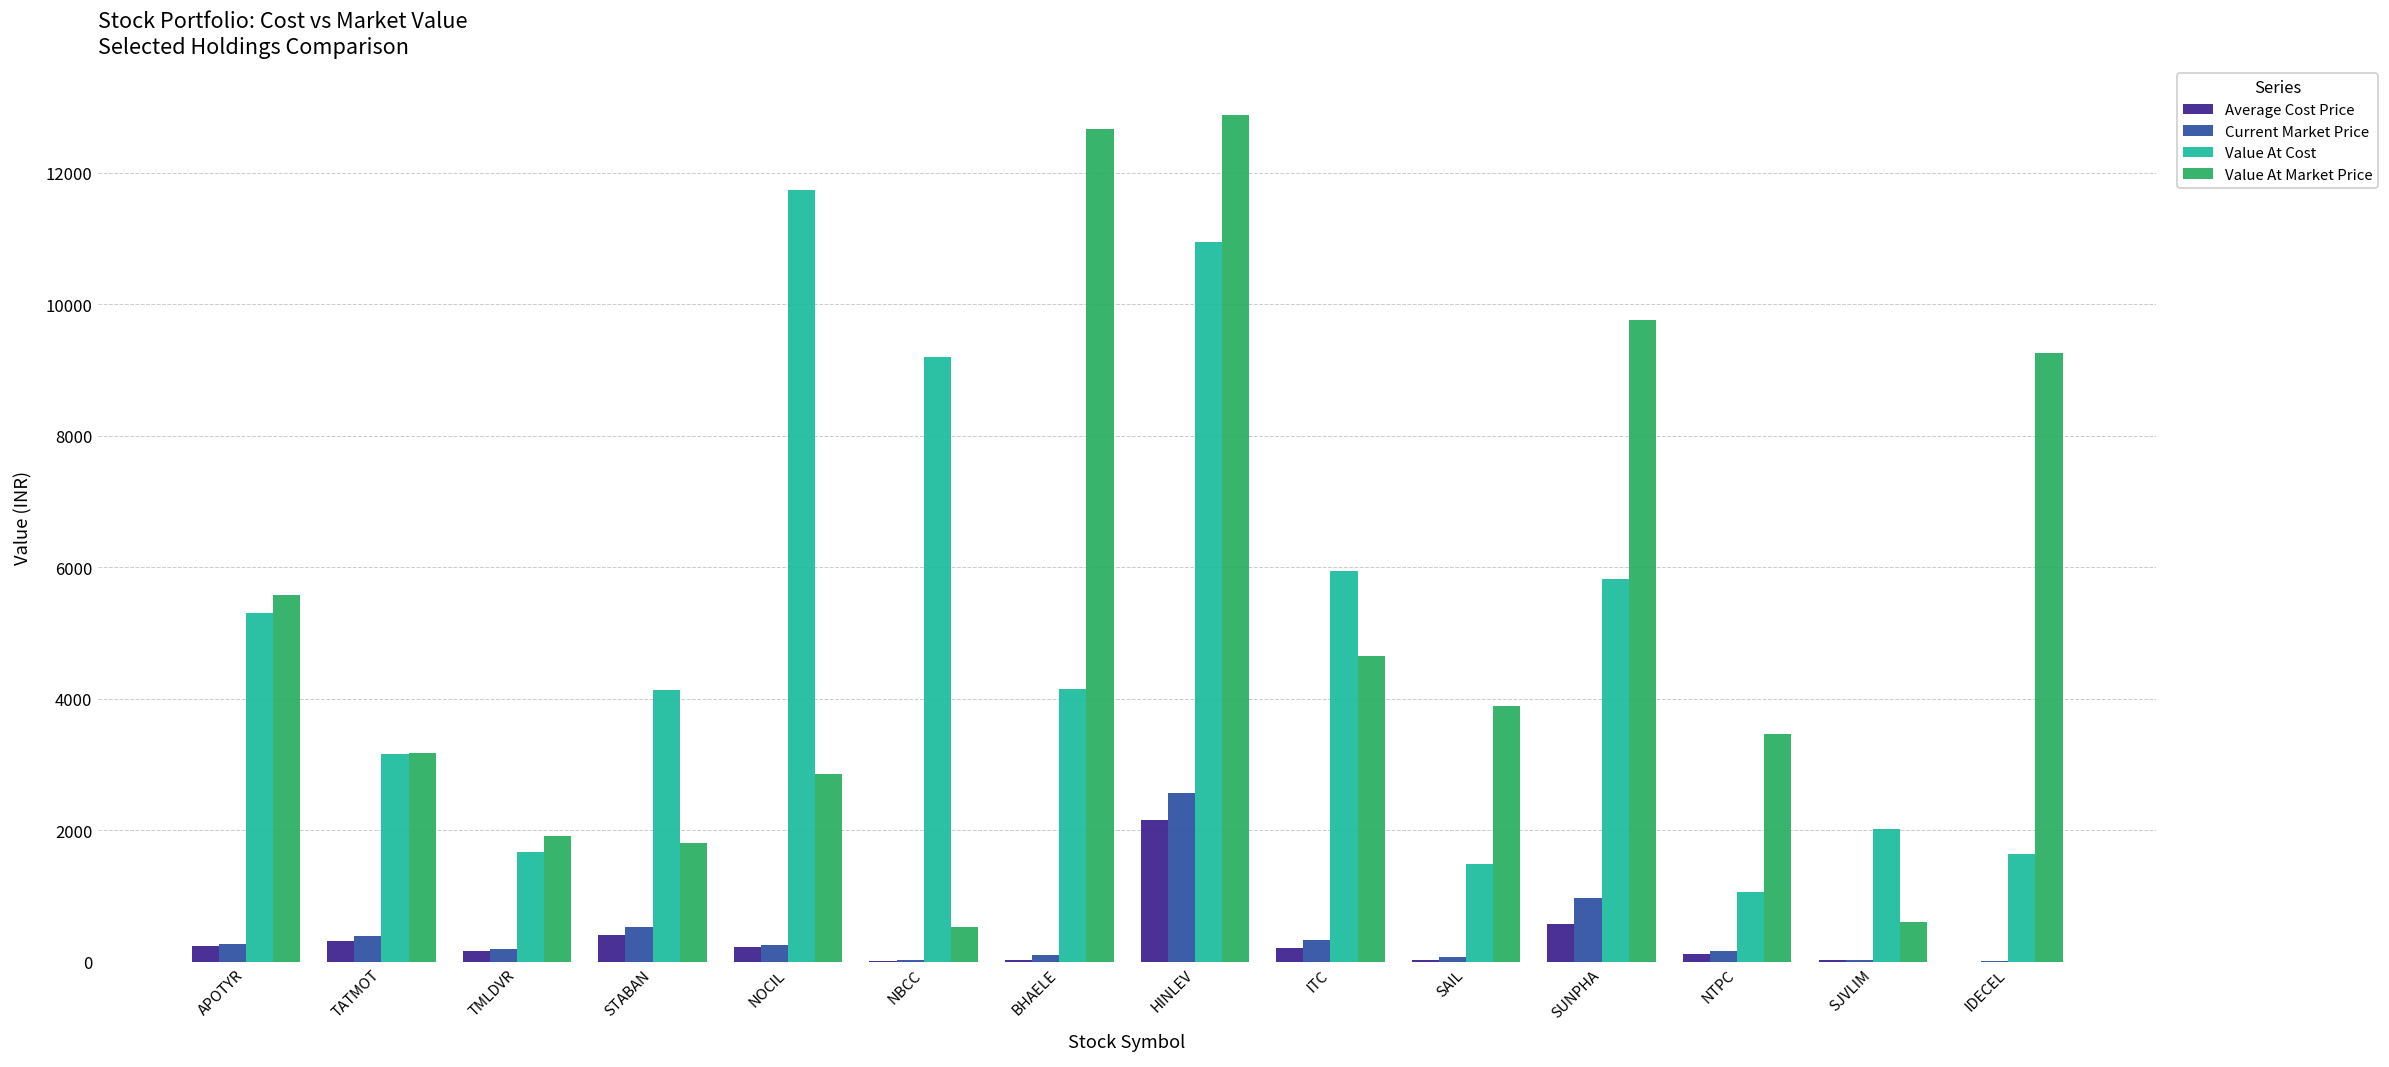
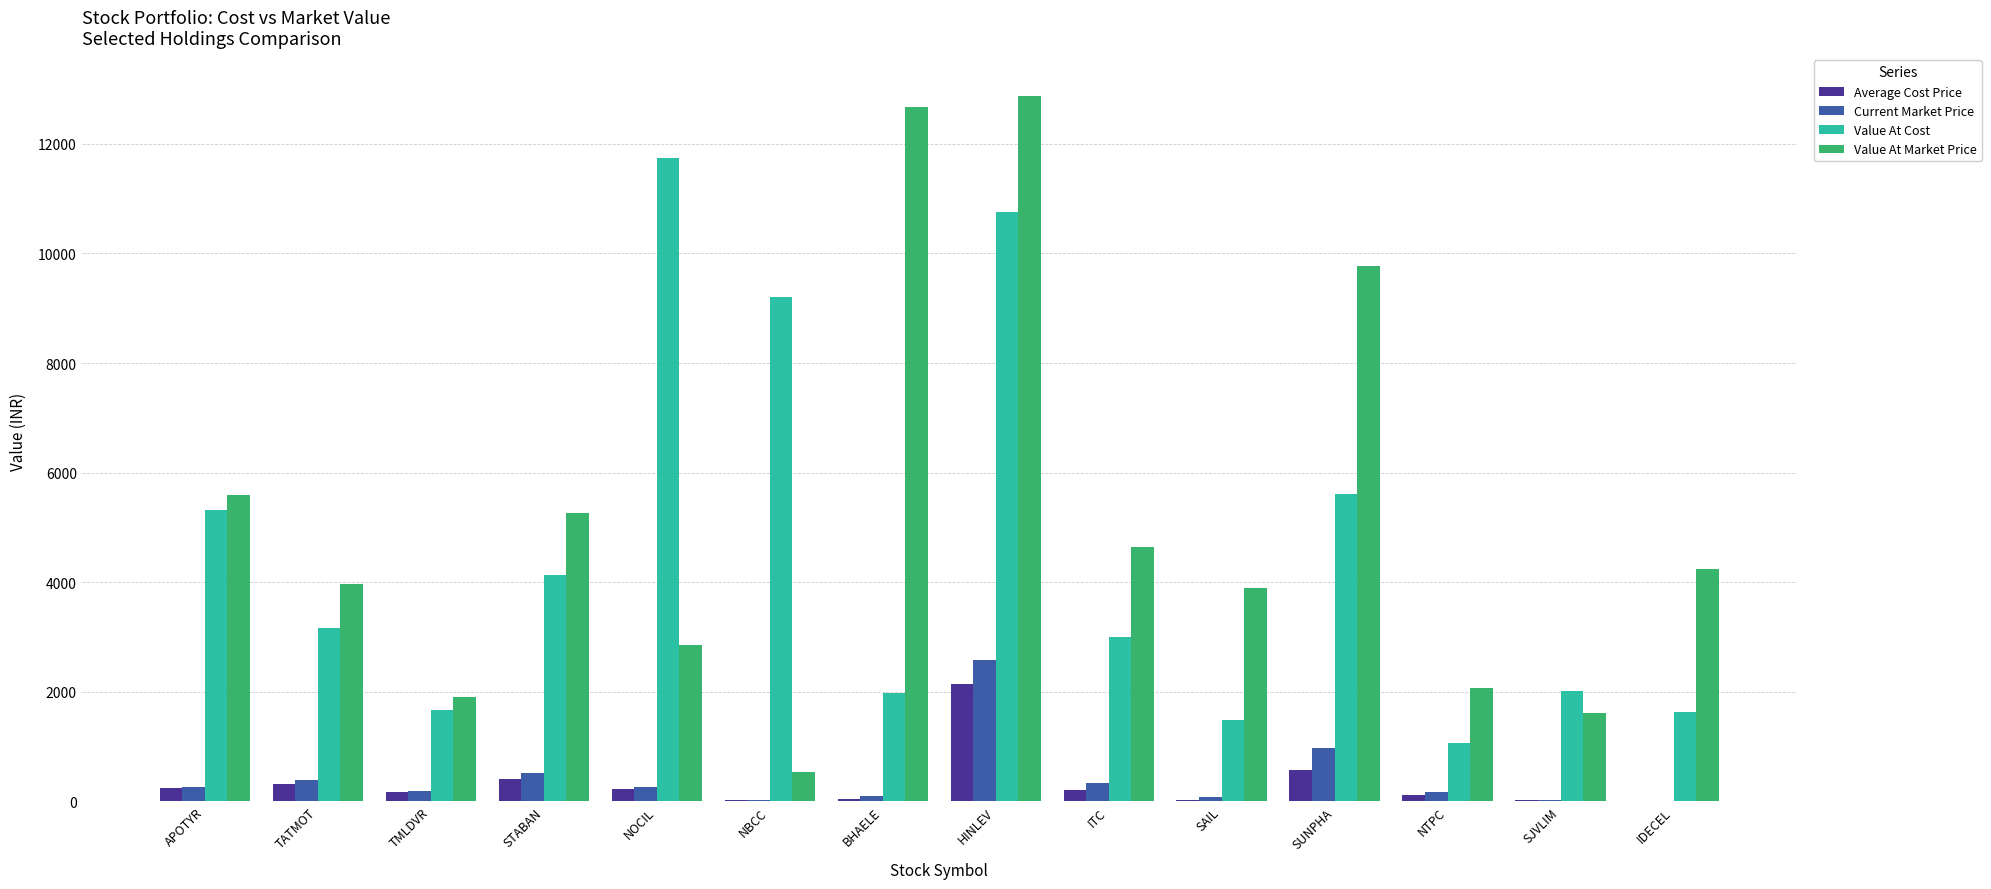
Value At Market Price, TATMOT: 3200 -> 4000
Value At Market Price, STABAN: 1800 -> 5300
Value At Cost, BHAELE: 4100 -> 2000
Value At Cost, HINLEV: 10900 -> 10800
Value At Cost, ITC: 5900 -> 3000
Value At Cost, SUNPHA: 5800 -> 5600
Value At Market Price, NTPC: 3500 -> 2100
Value At Market Price, SJVLIM: 600 -> 1600
Value At Market Price, IDECEL: 9300 -> 4300
